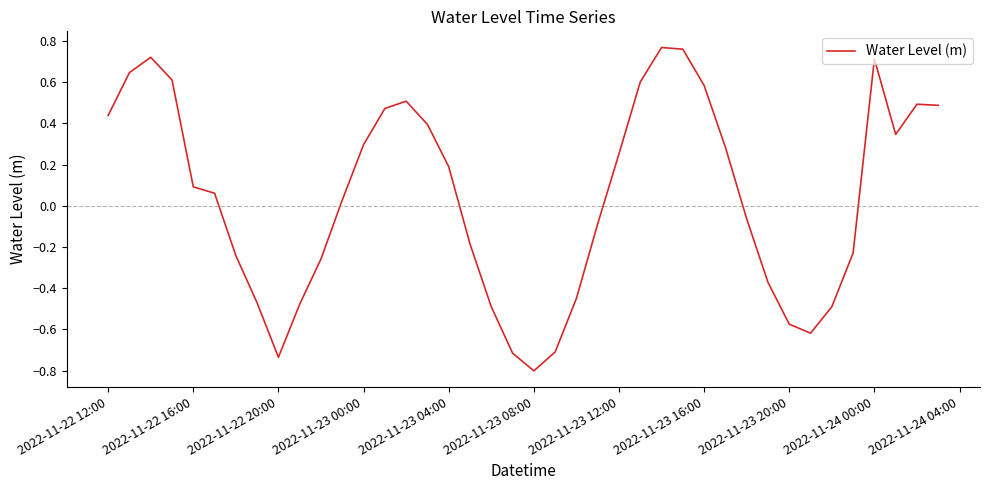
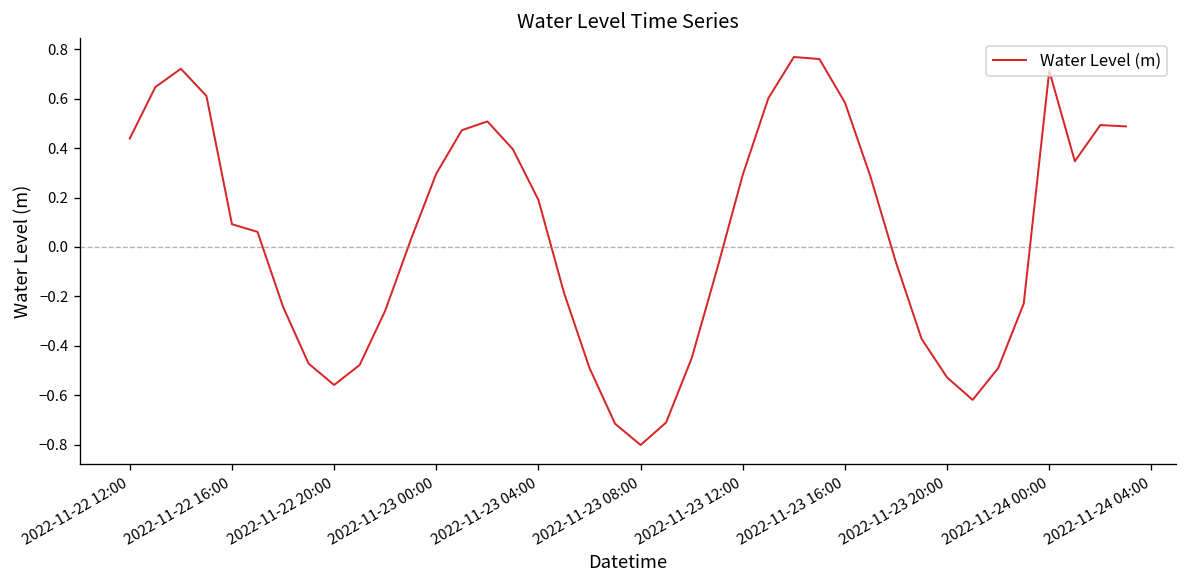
2022-11-22 20:00: -0.74 -> -0.56
2022-11-23 12:00: 0.25 -> 0.29
2022-11-23 20:00: -0.57 -> -0.53
